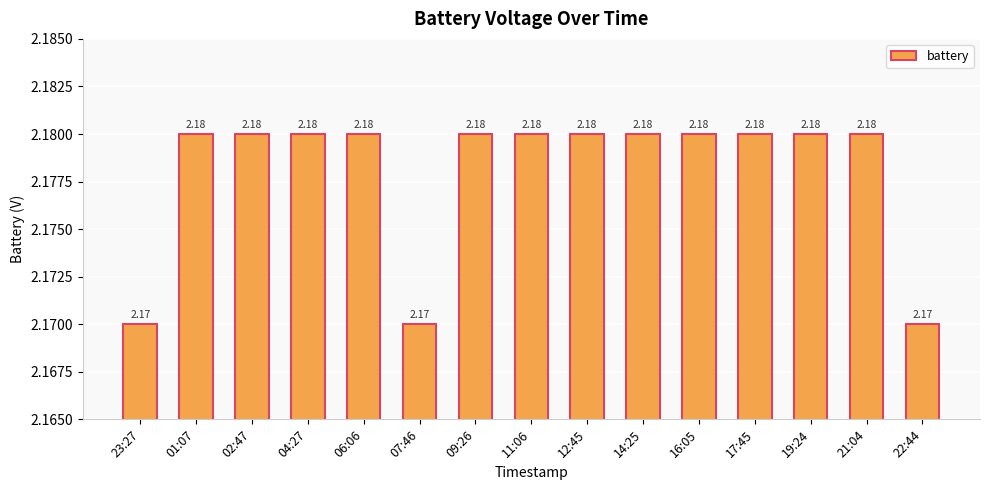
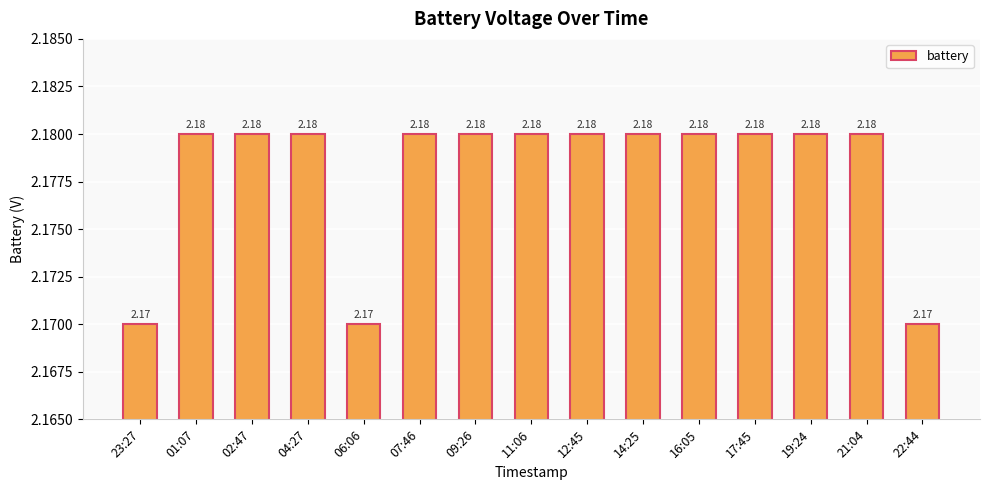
06:06: 2.18 -> 2.17
07:46: 2.17 -> 2.18
